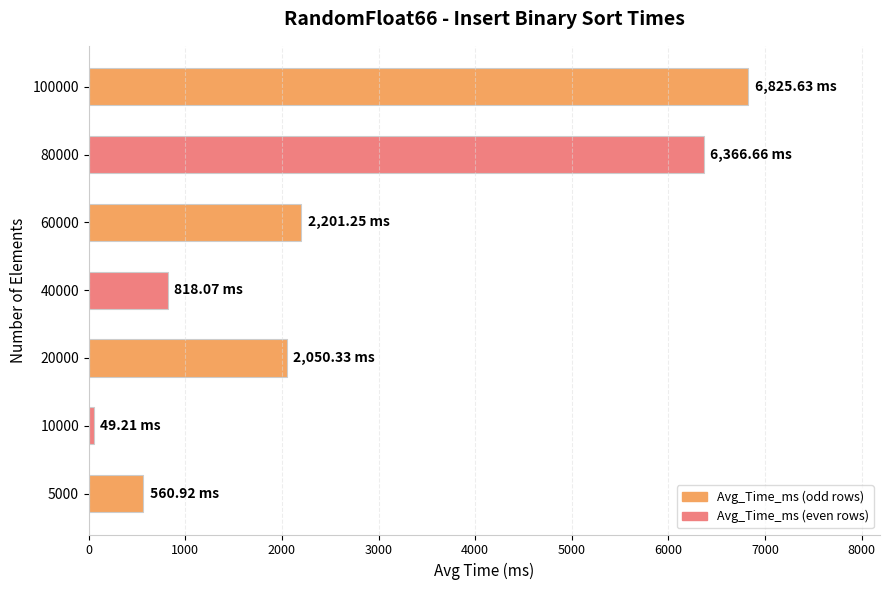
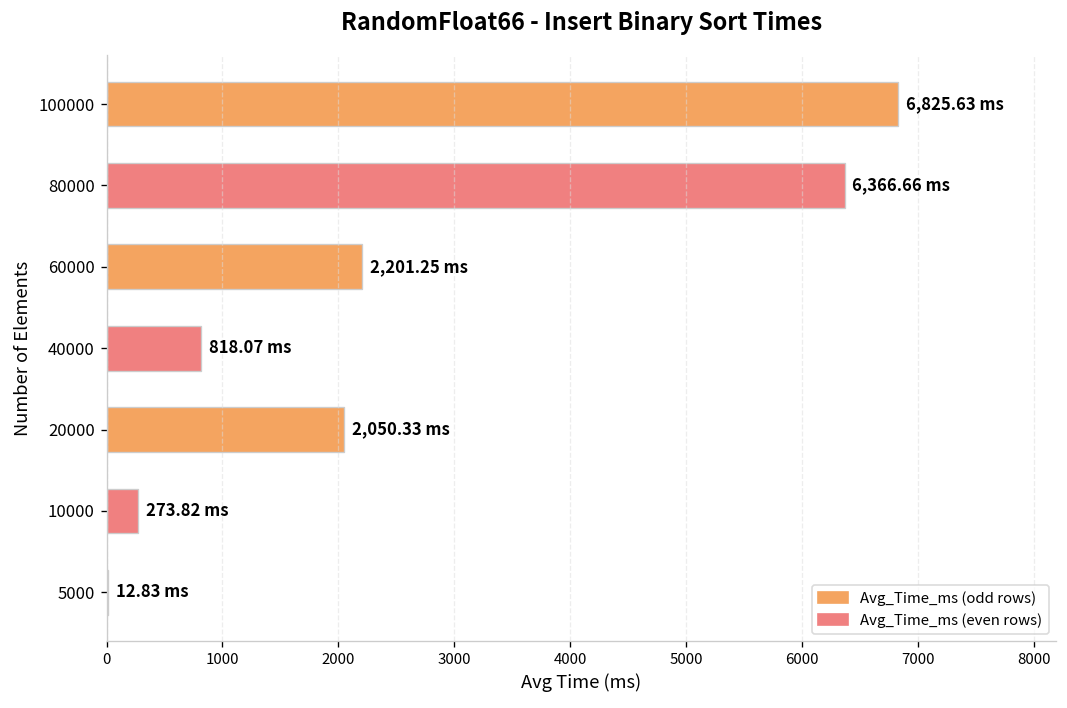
10000: 49.21 -> 273.82
5000: 560.92 -> 12.83
